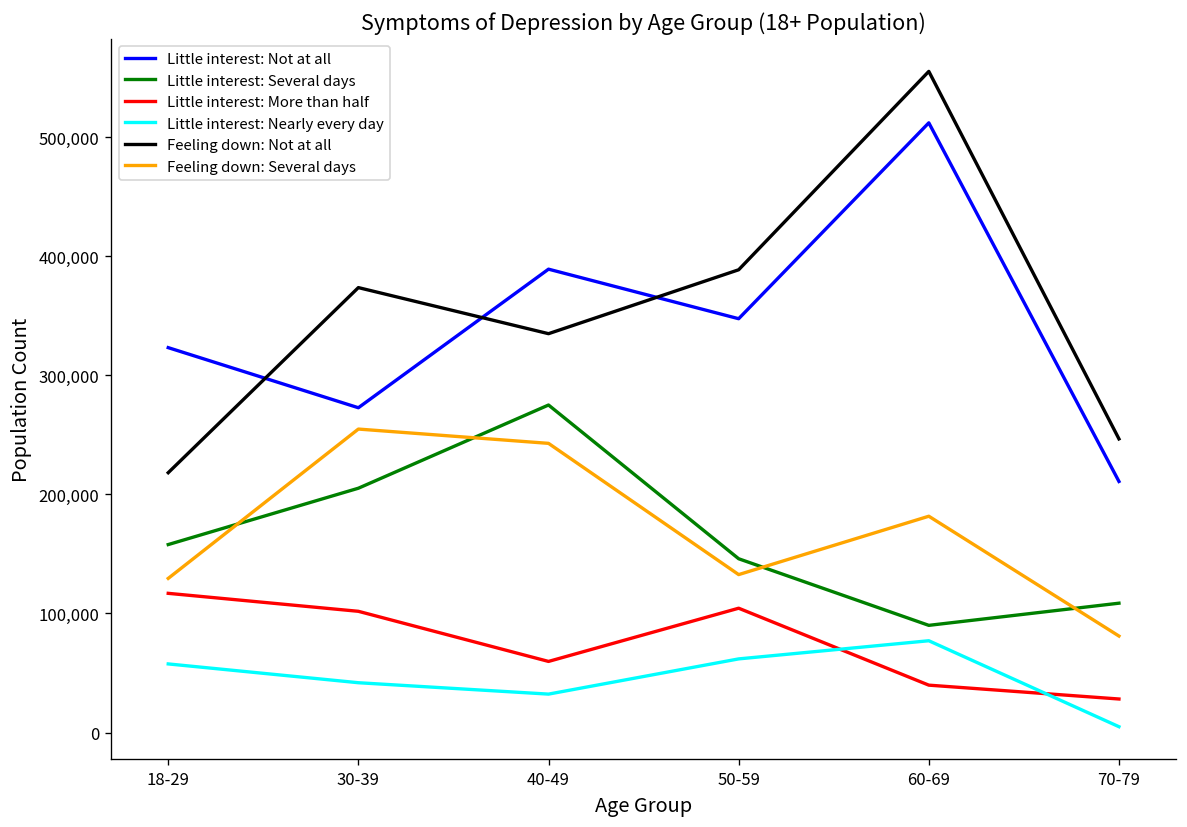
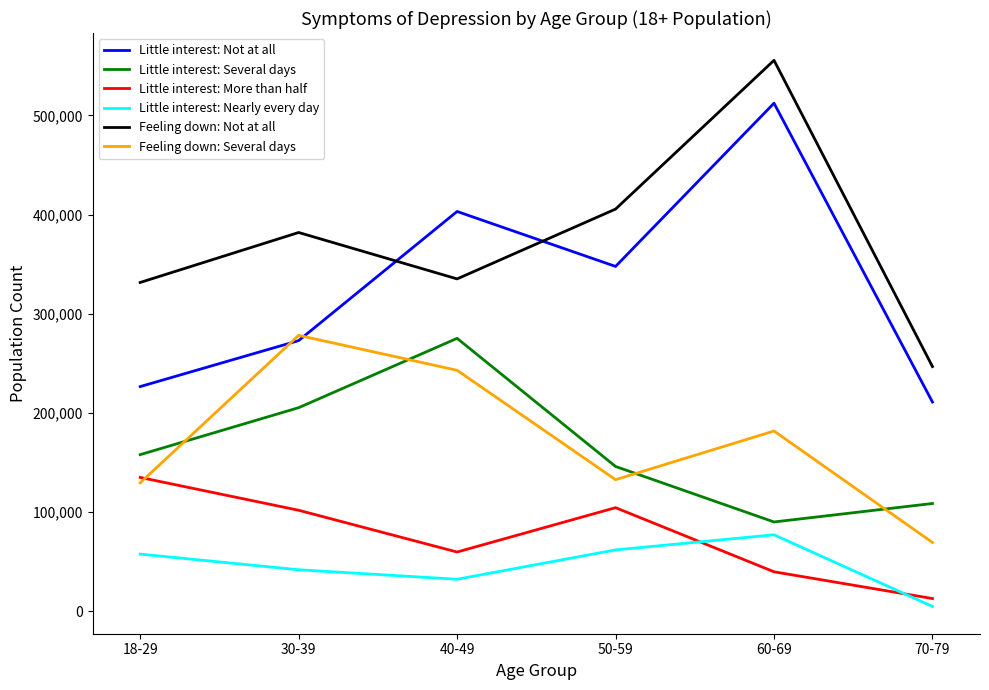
Little interest: Not at all, 18-29: 320,000 -> 230,000
Little interest: More than half, 18-29: 120,000 -> 130,000
Feeling down: Not at all, 18-29: 220,000 -> 330,000
Feeling down: Not at all, 30-39: 370,000 -> 380,000
Feeling down: Several days, 30-39: 250,000 -> 280,000
Little interest: Not at all, 40-49: 390,000 -> 400,000
Feeling down: Not at all, 50-59: 390,000 -> 410,000
Little interest: More than half, 70-79: 30,000 -> 10,000
Feeling down: Several days, 70-79: 80,000 -> 70,000
